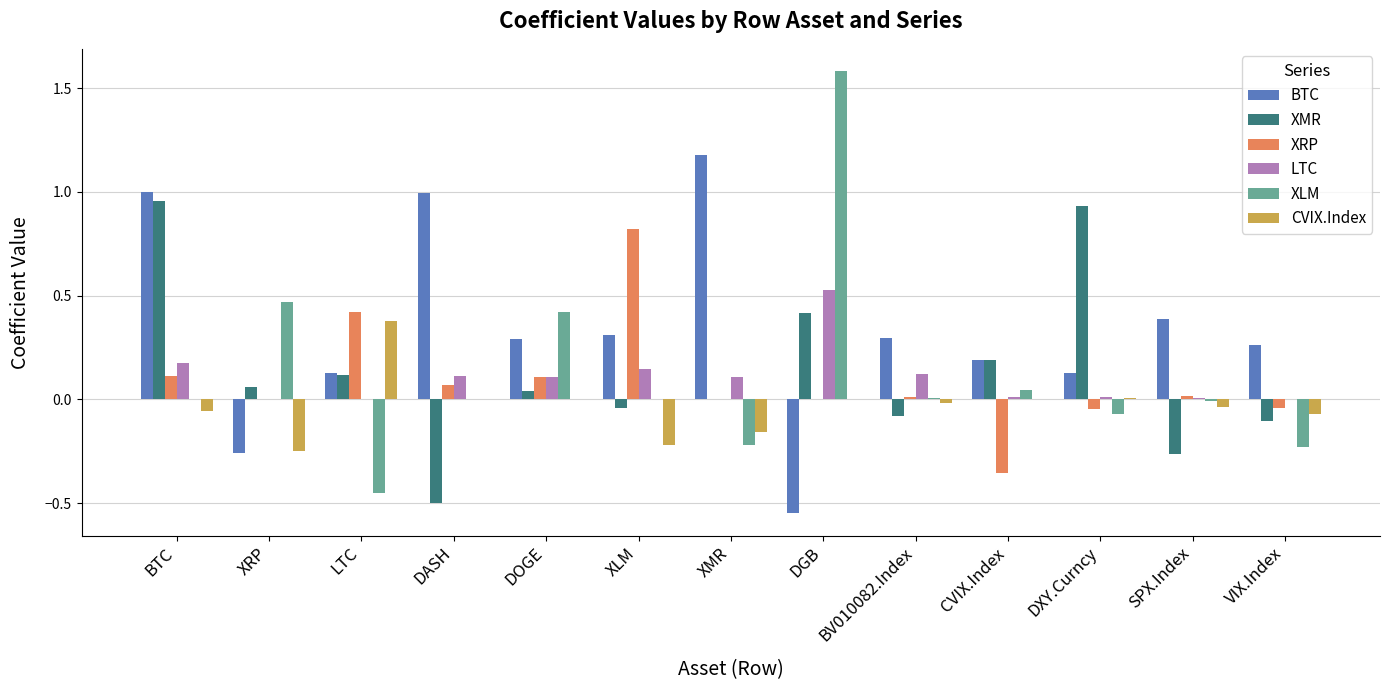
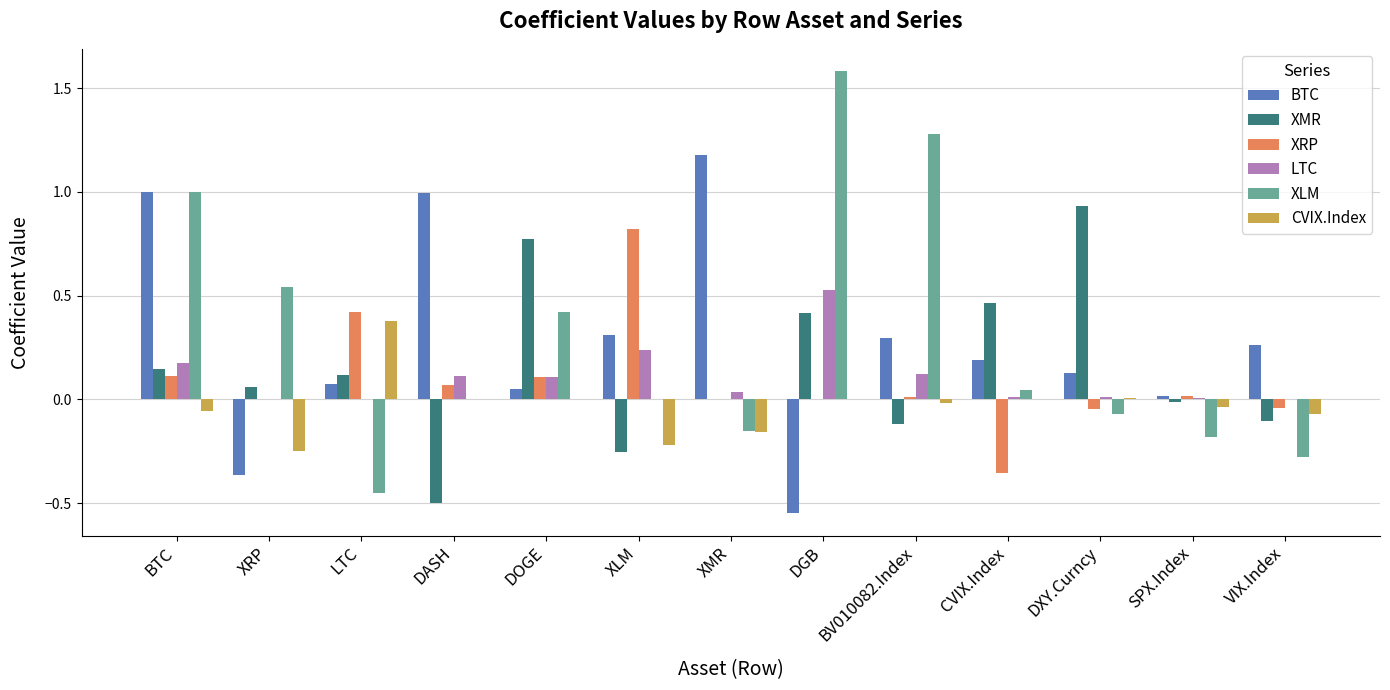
XMR, BTC: 0.95 -> 0.15
XLM, BTC: 0 -> 1
BTC, XRP: -0.26 -> -0.36
XLM, XRP: 0.47 -> 0.54
BTC, LTC: 0.13 -> 0.07
BTC, DOGE: 0.29 -> 0.05
XMR, DOGE: 0.04 -> 0.77
XMR, XLM: -0.04 -> -0.25
LTC, XLM: 0.15 -> 0.24
LTC, XMR: 0.11 -> 0.04
XLM, XMR: -0.22 -> -0.15
XMR, BV010082.Index: -0.08 -> -0.12
XLM, BV010082.Index: 0.01 -> 1.28
XMR, CVIX.Index: 0.19 -> 0.47
BTC, SPX.Index: 0.39 -> 0.01
XMR, SPX.Index: -0.26 -> -0.01
XLM, SPX.Index: -0.01 -> -0.18
XLM, VIX.Index: -0.23 -> -0.28
